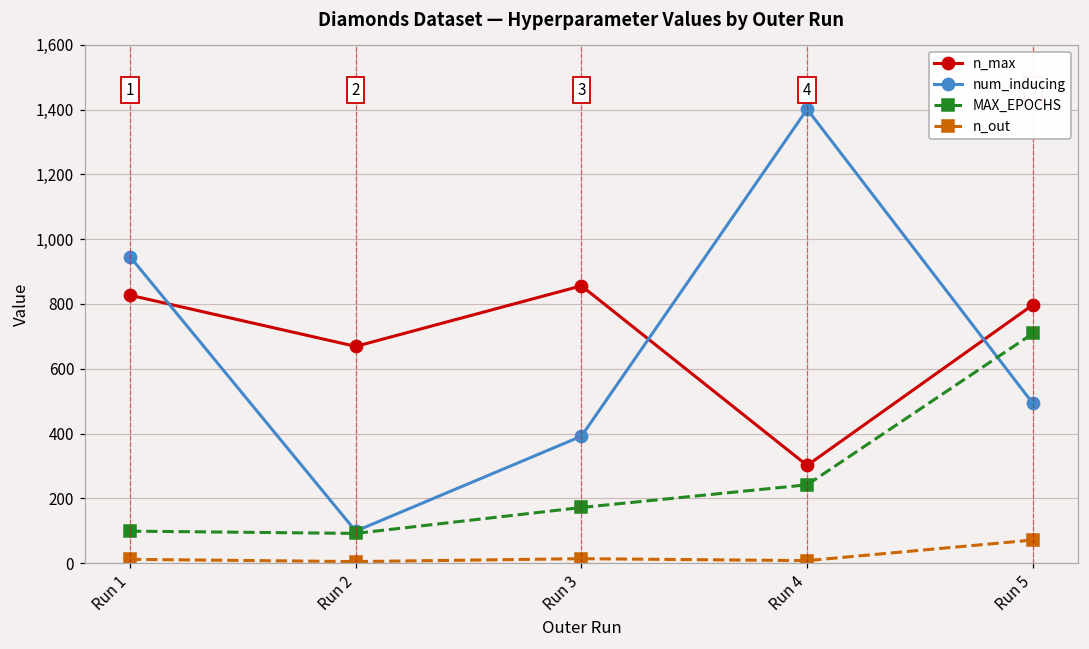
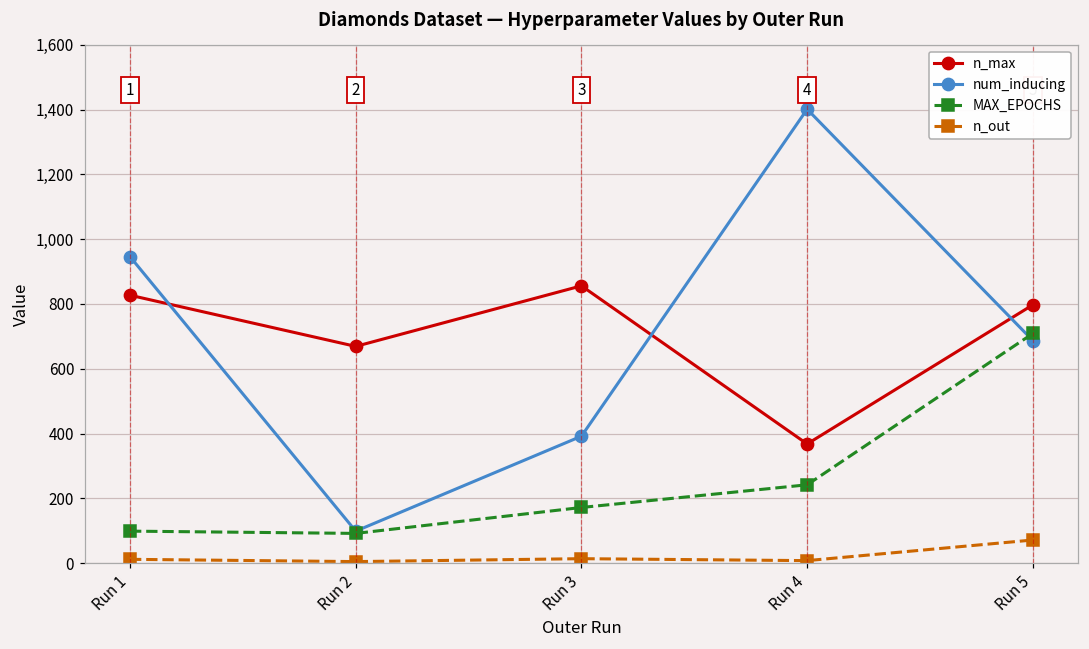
n_max, Run 4: 300 -> 370
num_inducing, Run 5: 490 -> 690
